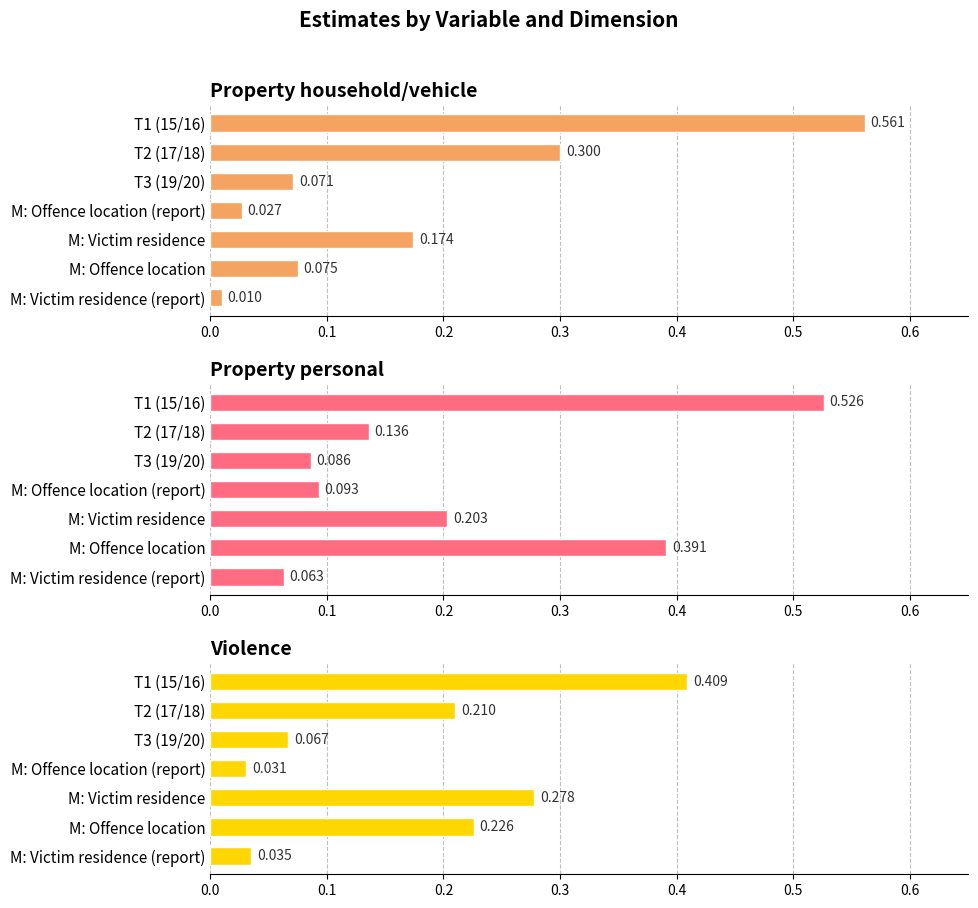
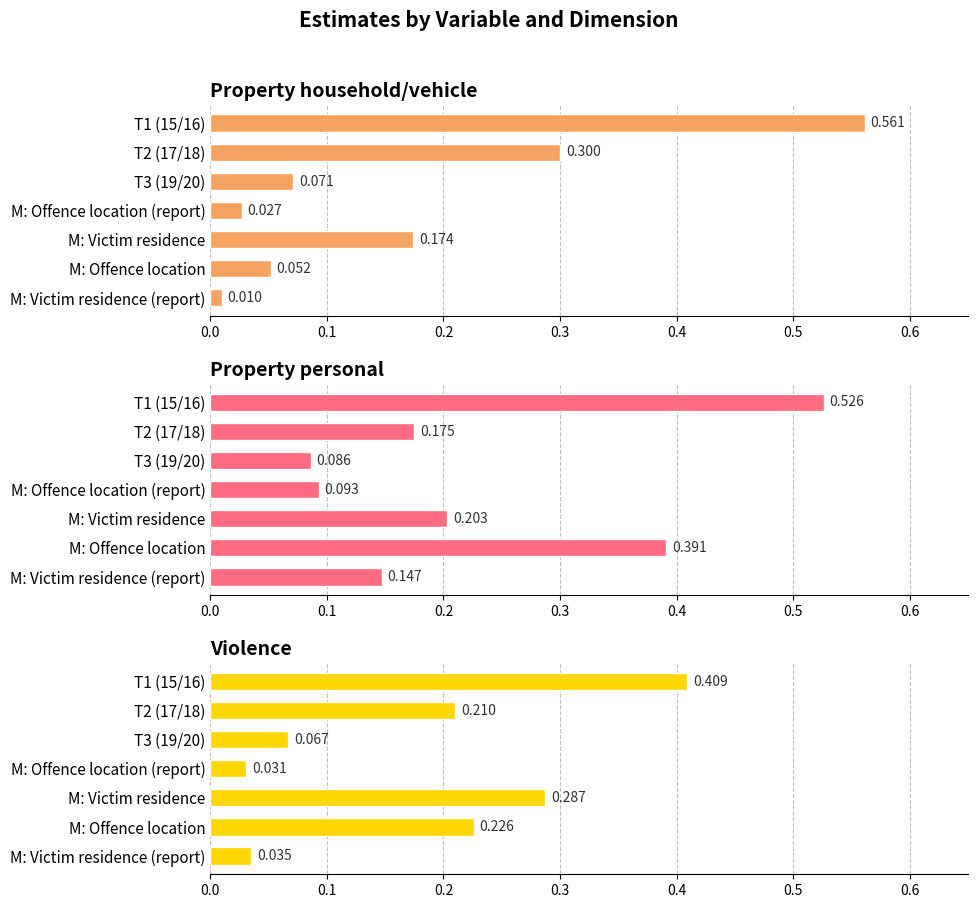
Property household/vehicle, M: Offence location: 0.075 -> 0.052
Property personal, T2 (17/18): 0.136 -> 0.175
Property personal, M: Victim residence (report): 0.063 -> 0.147
Violence, M: Victim residence: 0.278 -> 0.287
